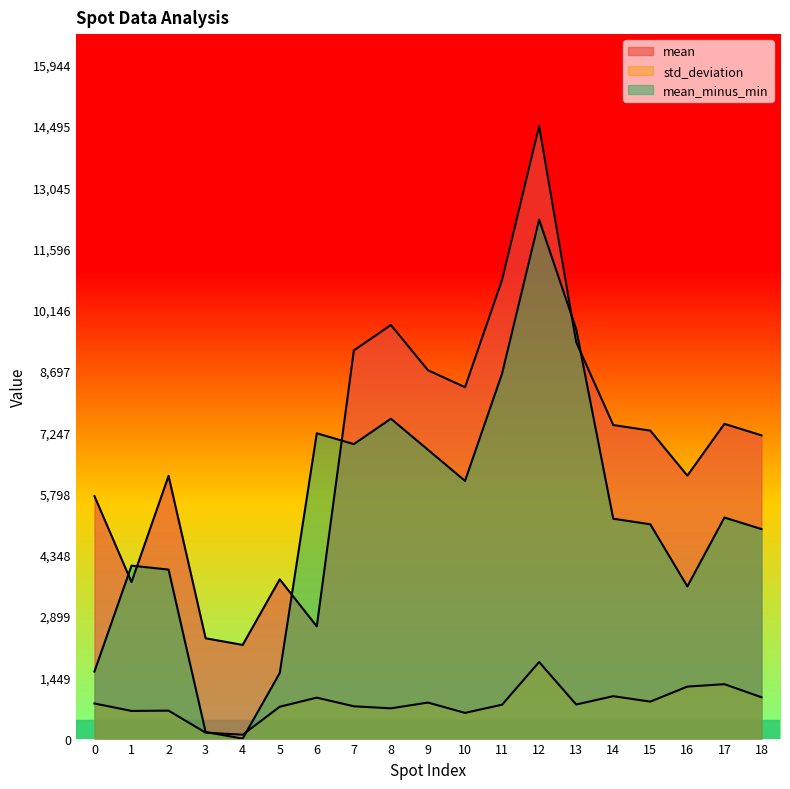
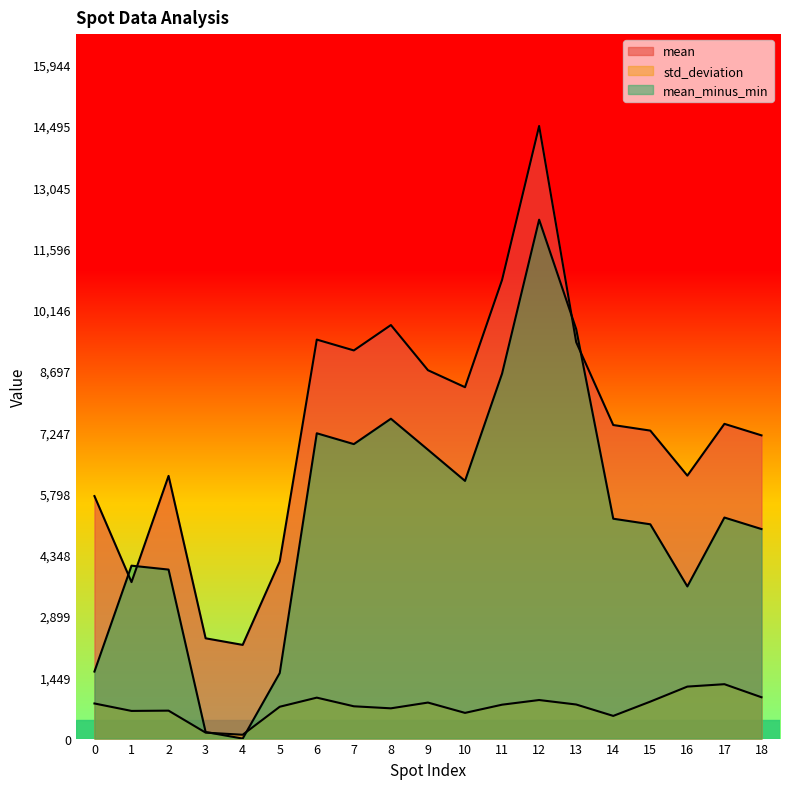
mean, 5: 3,800 -> 4,200
mean, 6: 2,700 -> 9,400
std_deviation, 12: 1,800 -> 900
std_deviation, 14: 1,000 -> 500
